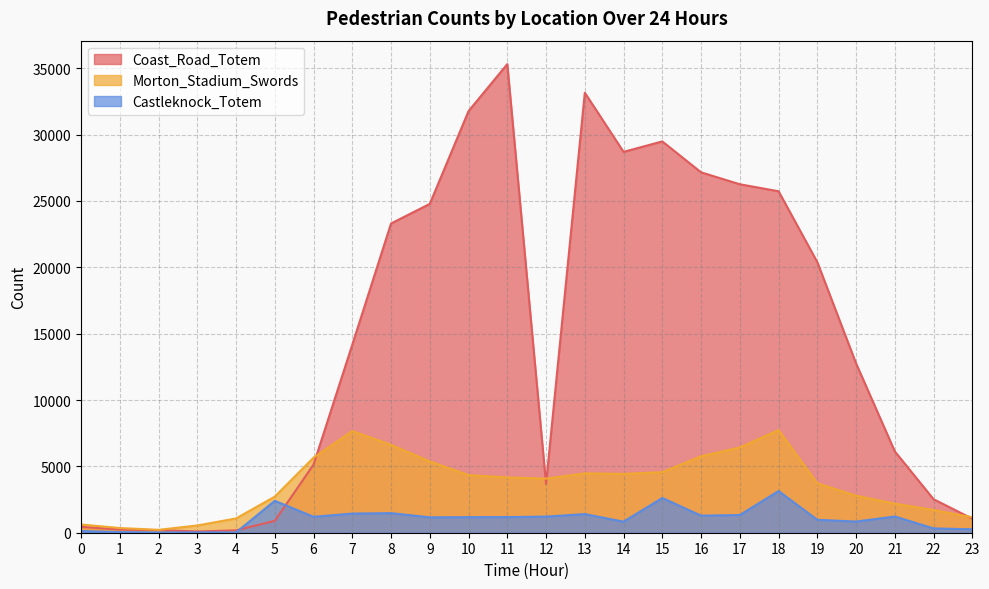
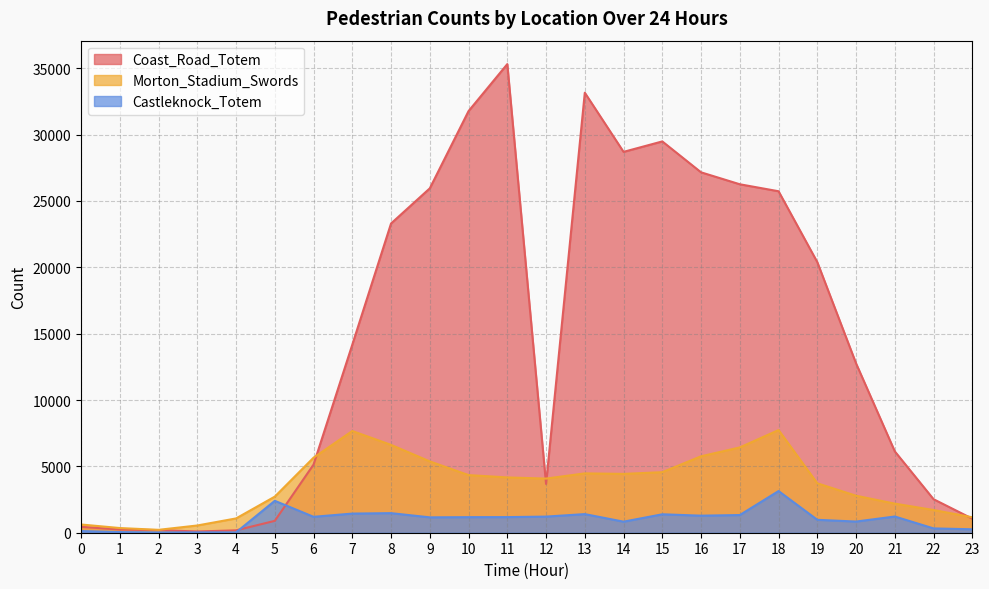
Coast_Road_Totem, 9: 24800 -> 26000
Castleknock_Totem, 15: 2600 -> 1400
